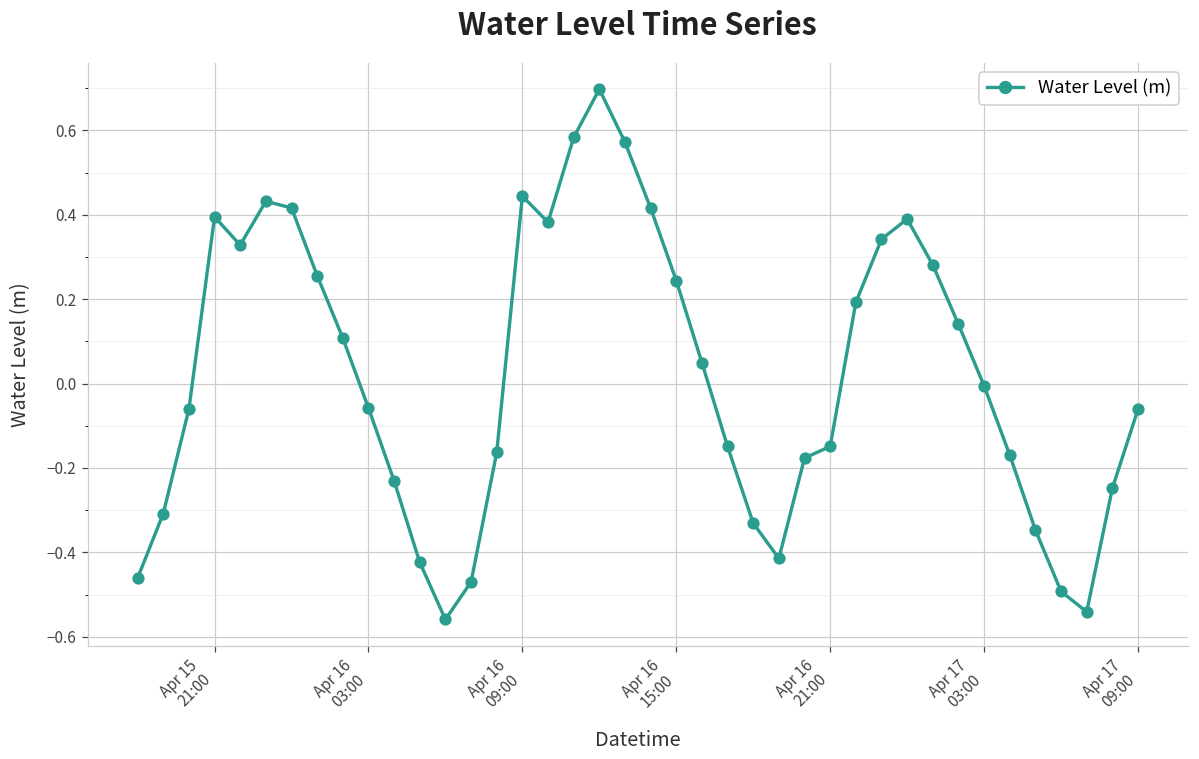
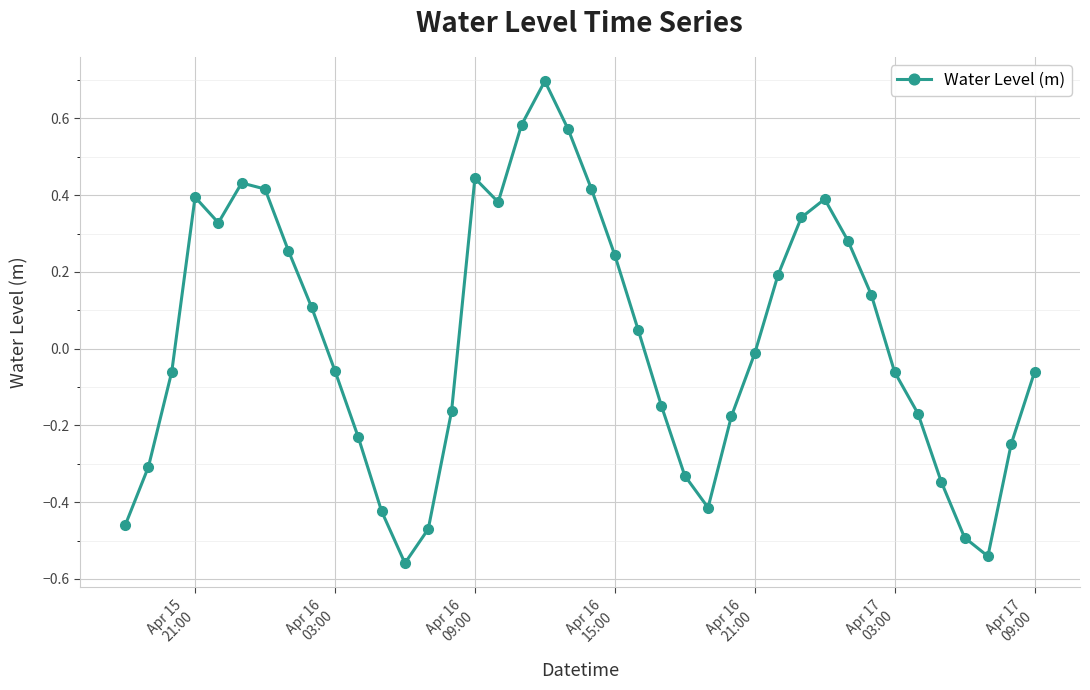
Apr 16 21:00: -0.15 -> -0.01
Apr 17 03:00: -0.01 -> -0.06
